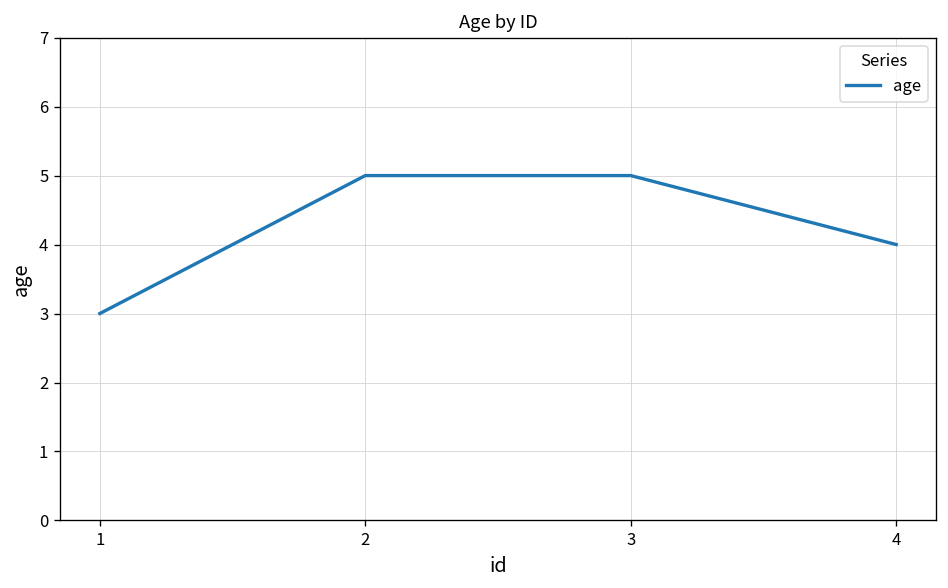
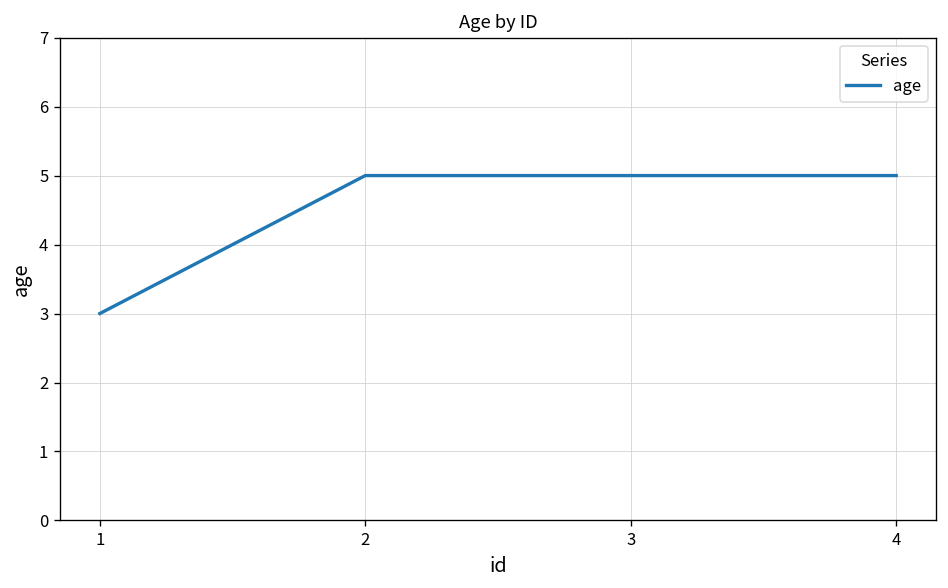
4: 4 -> 5
